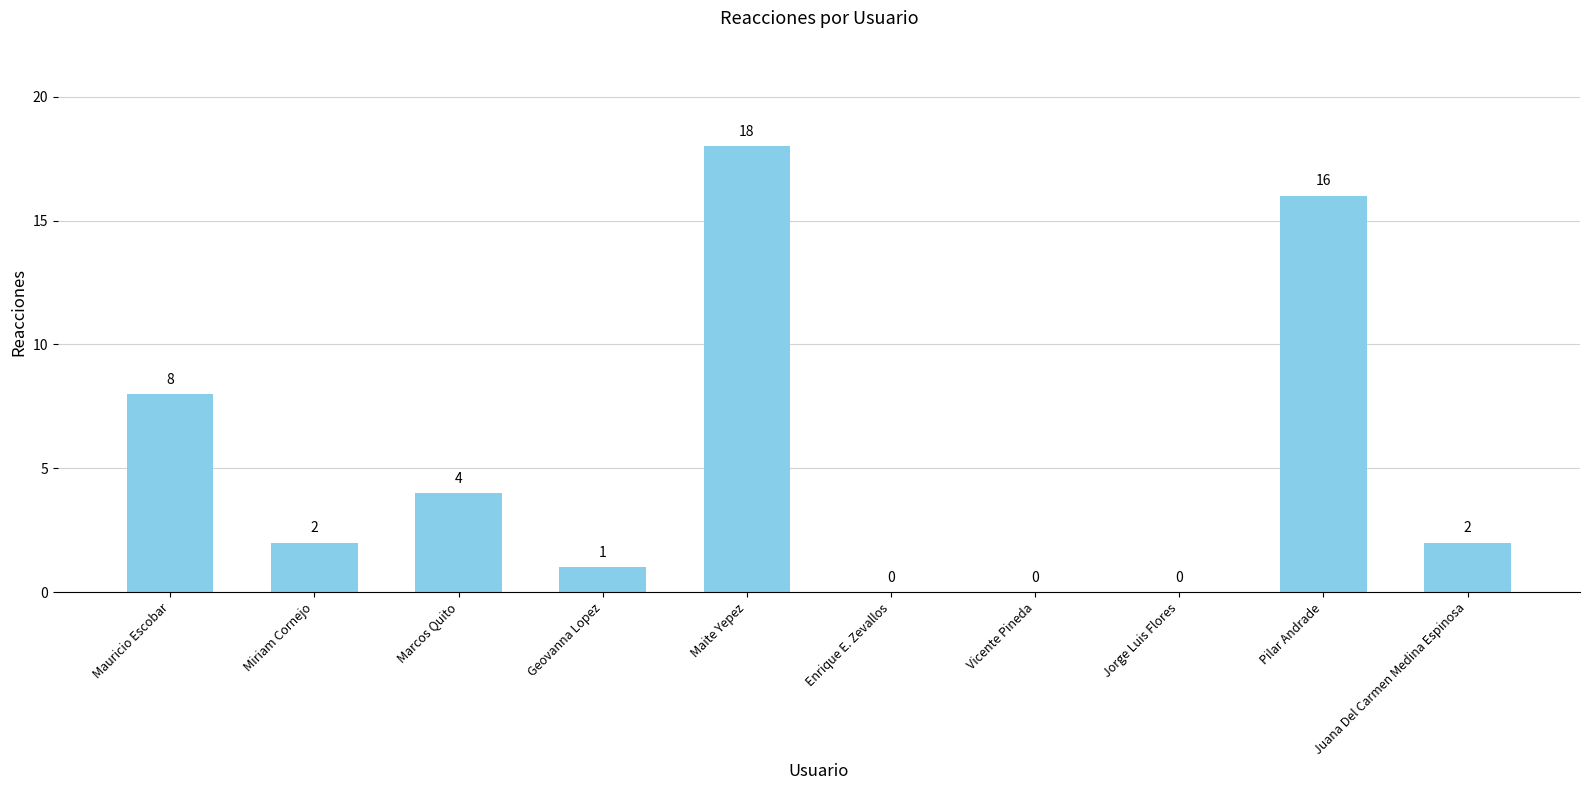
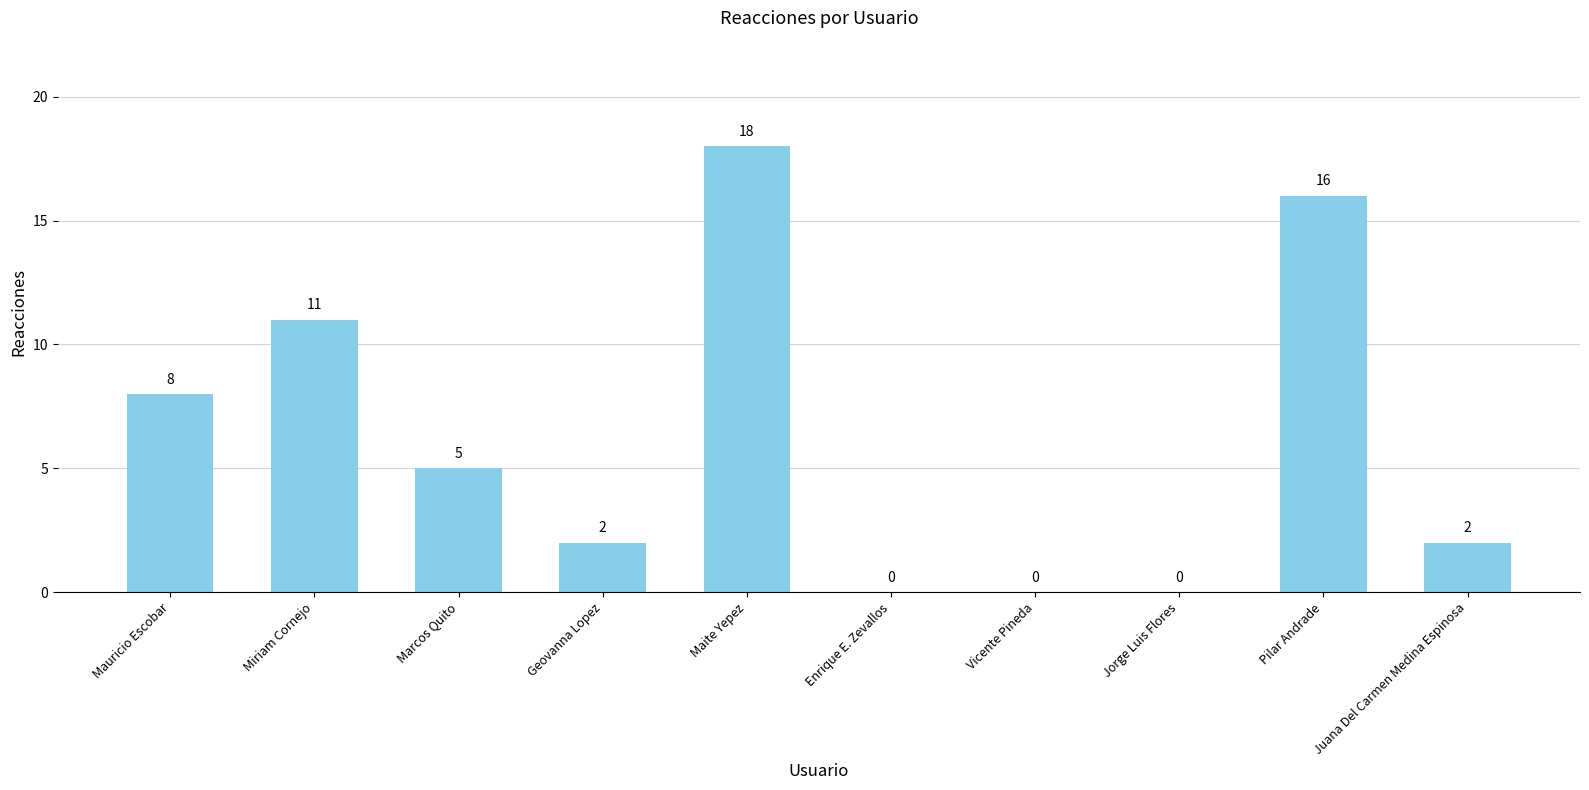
Miriam Cornejo: 2 -> 11
Marcos Quito: 4 -> 5
Geovanna Lopez: 1 -> 2
